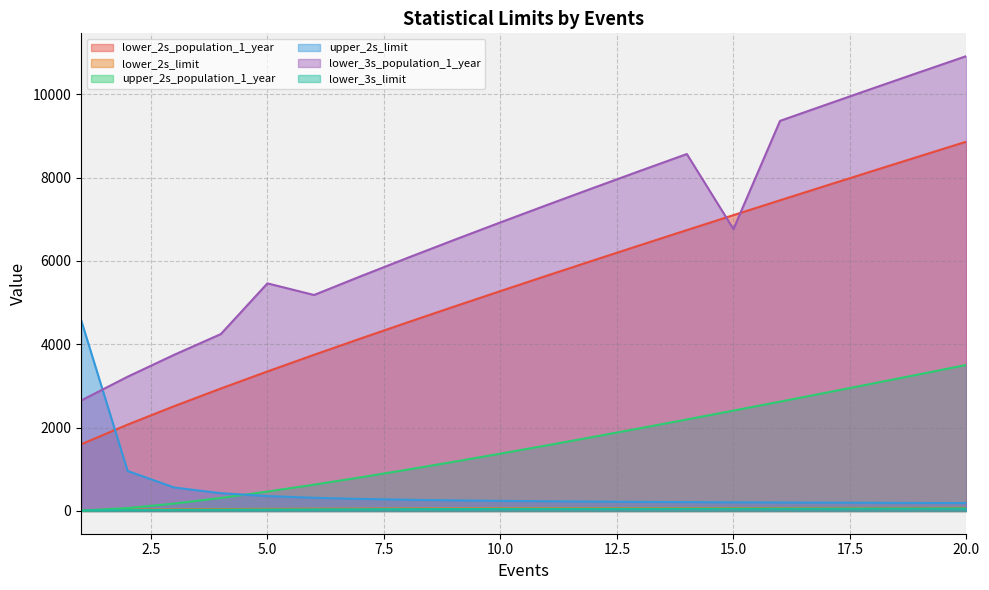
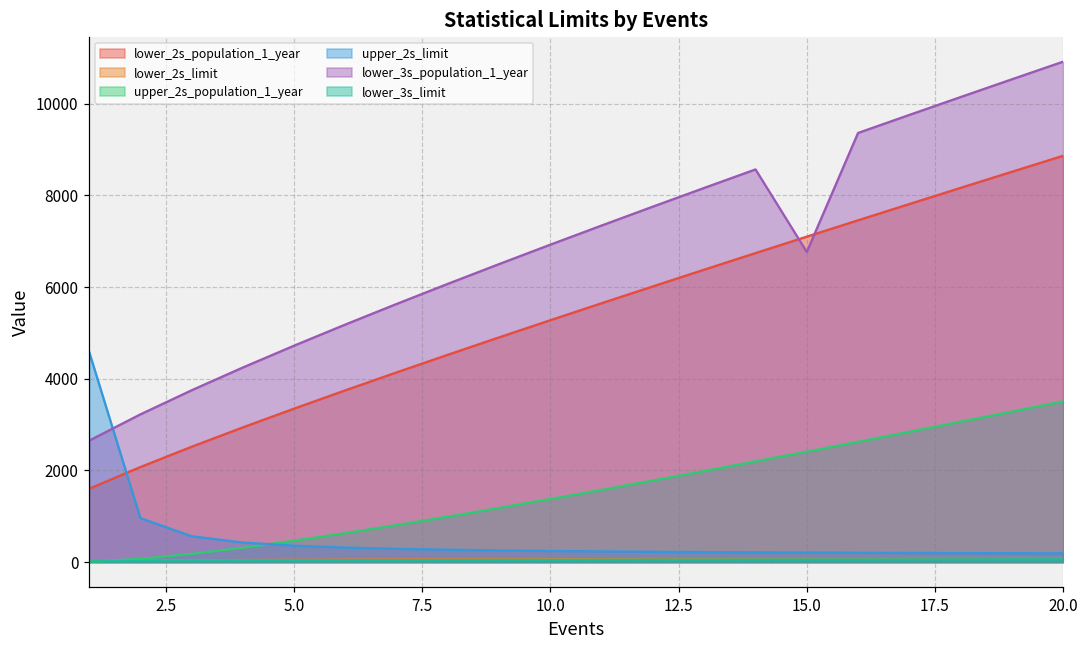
lower_3s_population_1_year, 5.0: 5500 -> 4700
